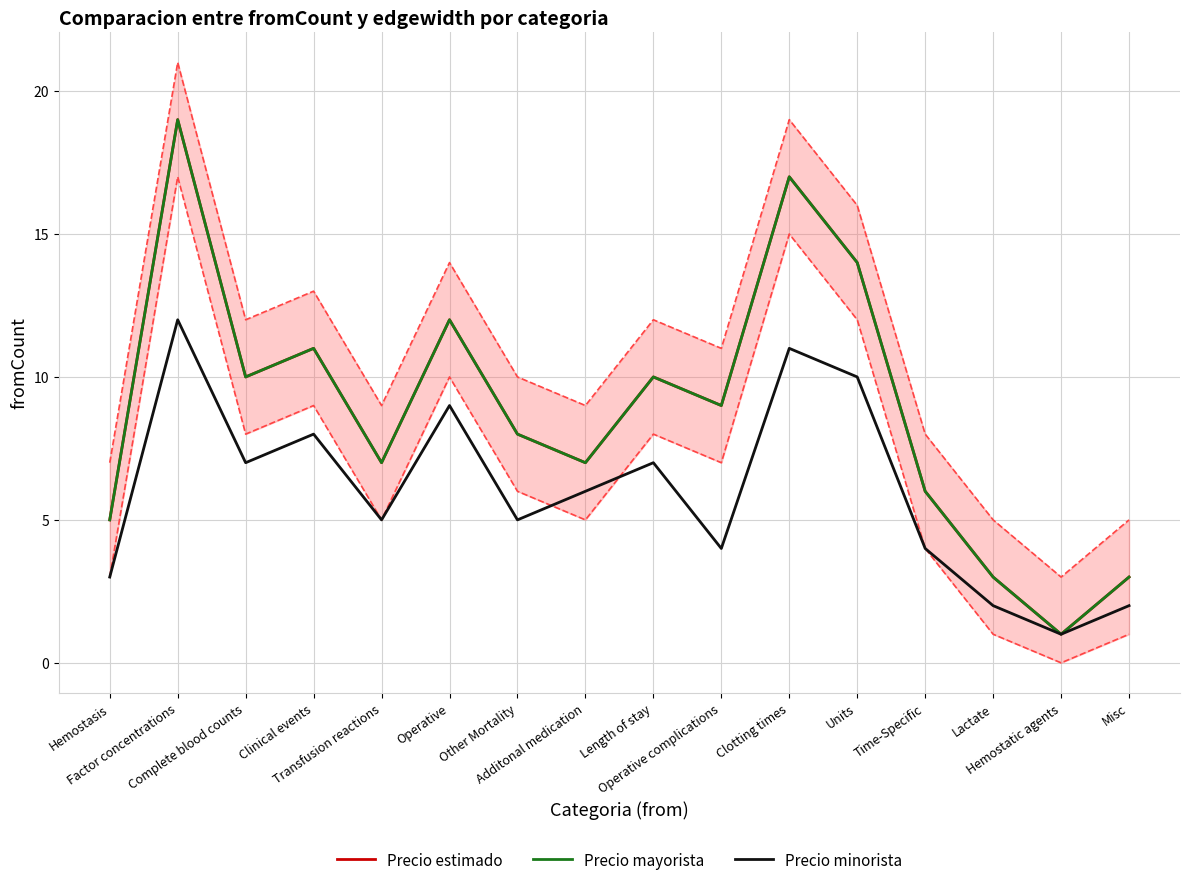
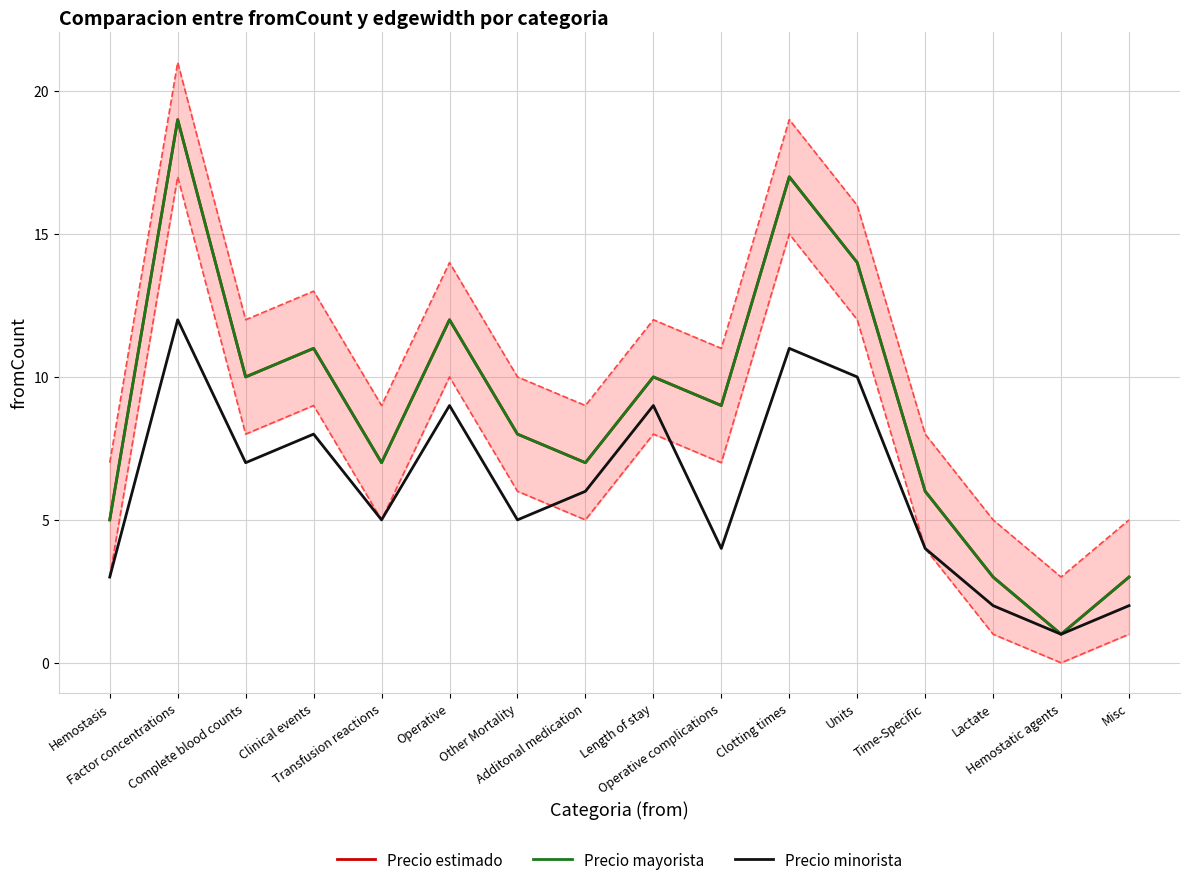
Precio minorista, Length of stay: 7 -> 9
